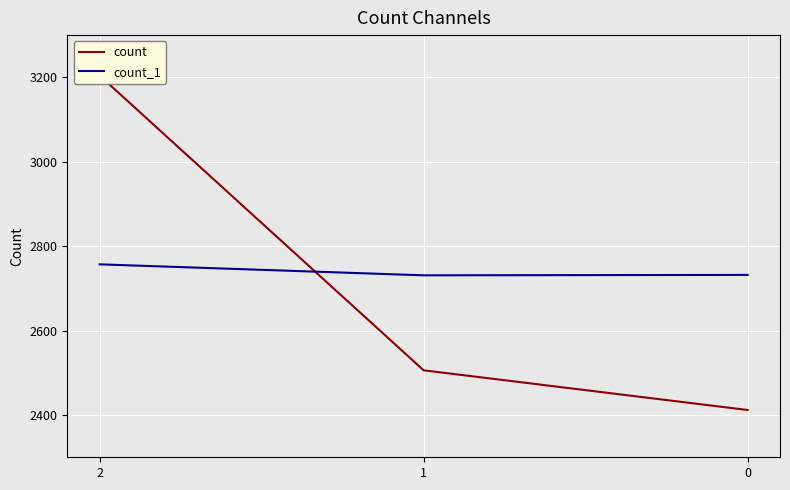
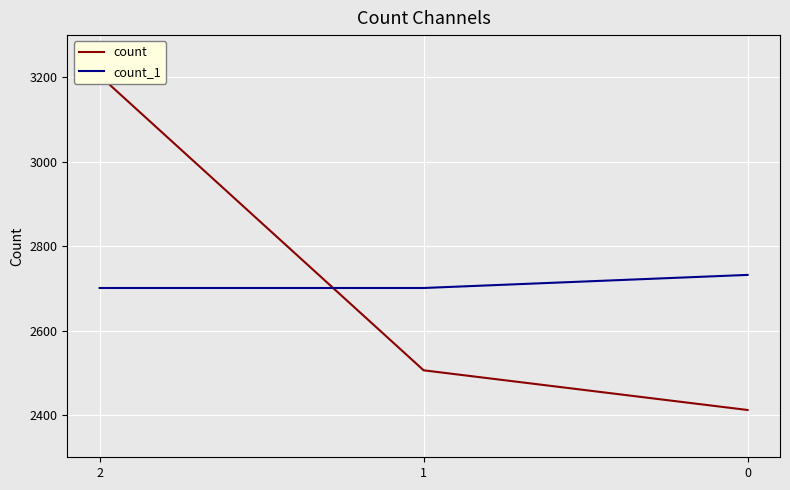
count_1, 2: 2760 -> 2700
count_1, 1: 2730 -> 2700
